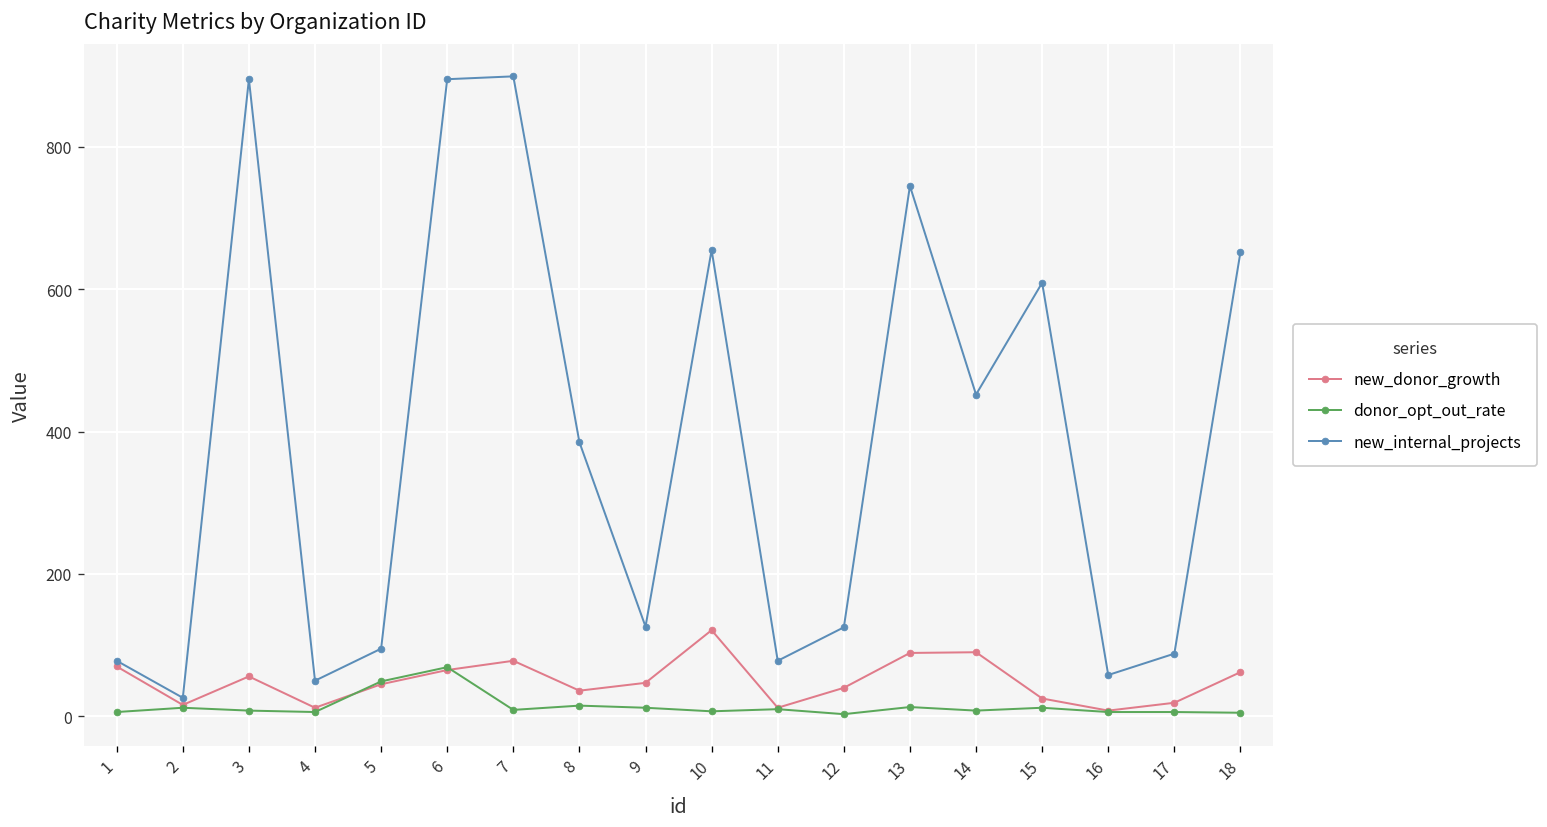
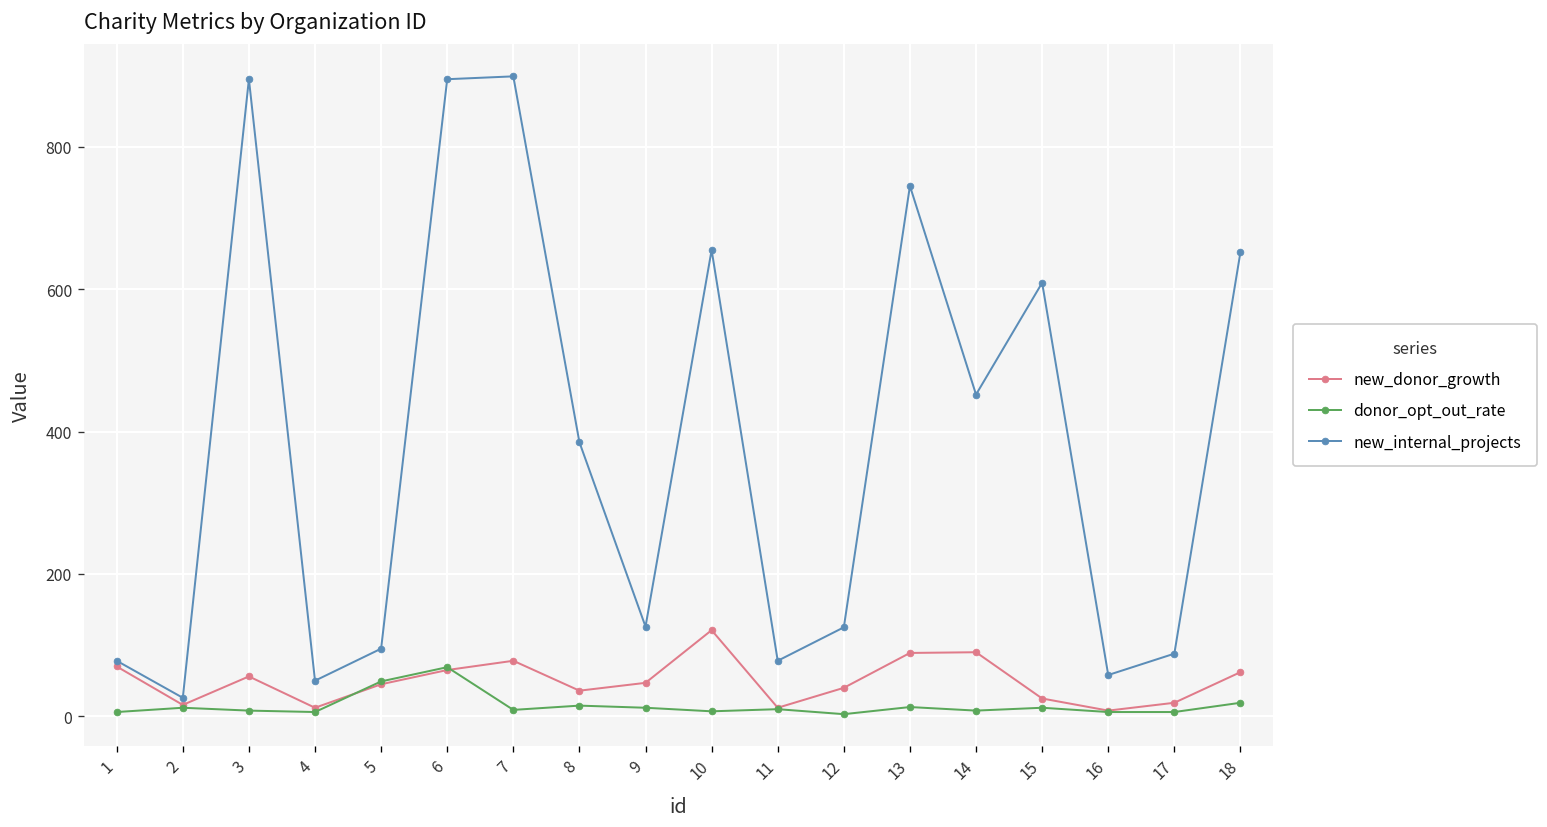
donor_opt_out_rate, 18: 10 -> 20
